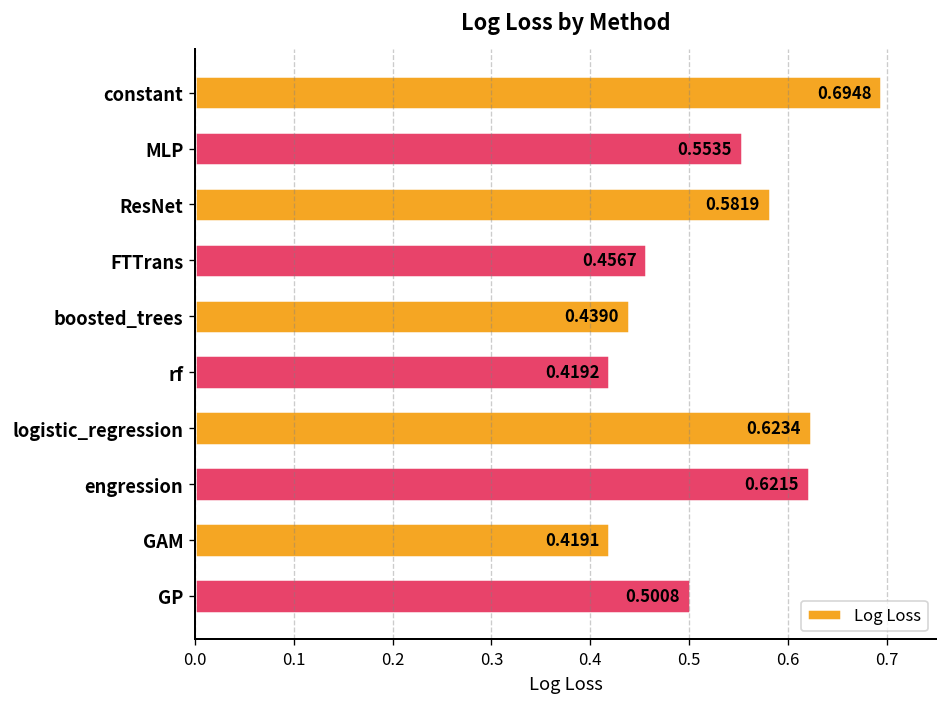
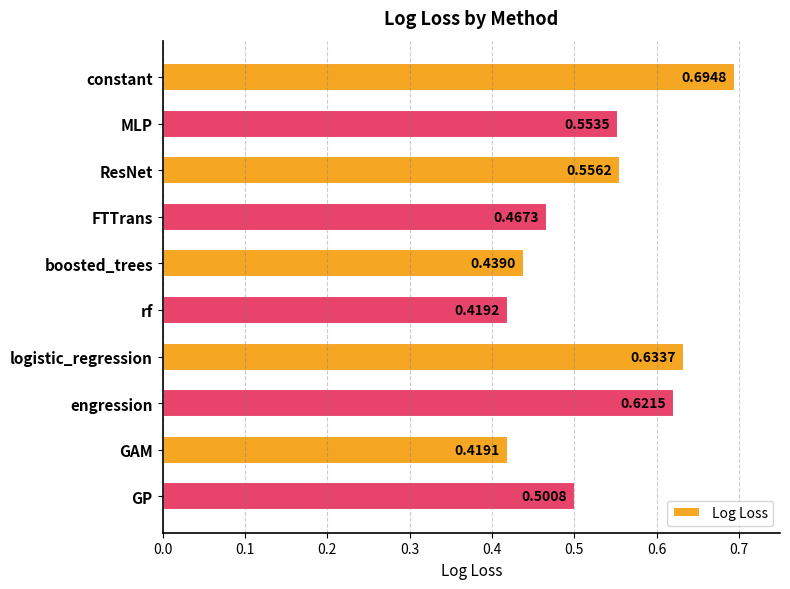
ResNet: 0.5819 -> 0.5562
FTTrans: 0.4567 -> 0.4673
logistic_regression: 0.6234 -> 0.6337
